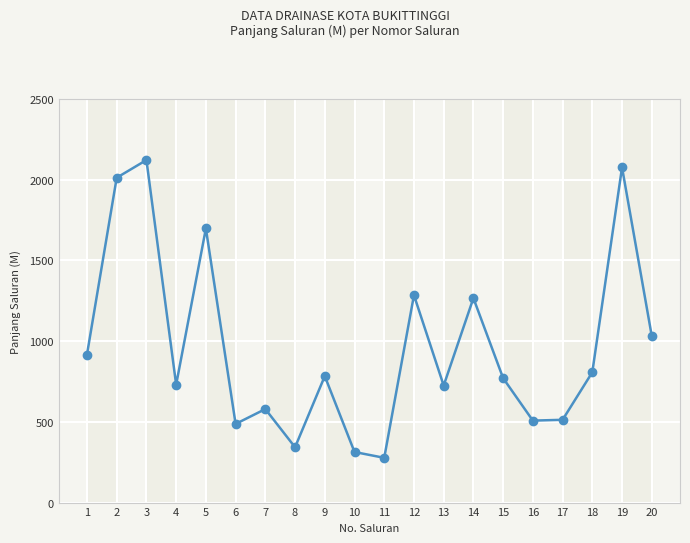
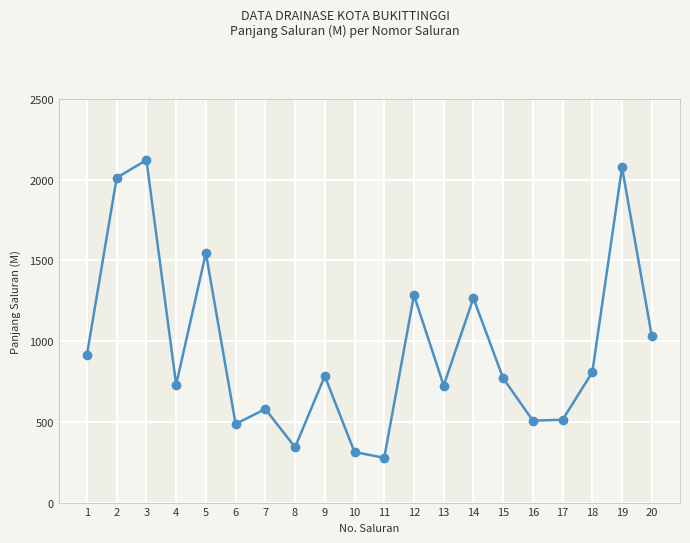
5: 1700 -> 1550
